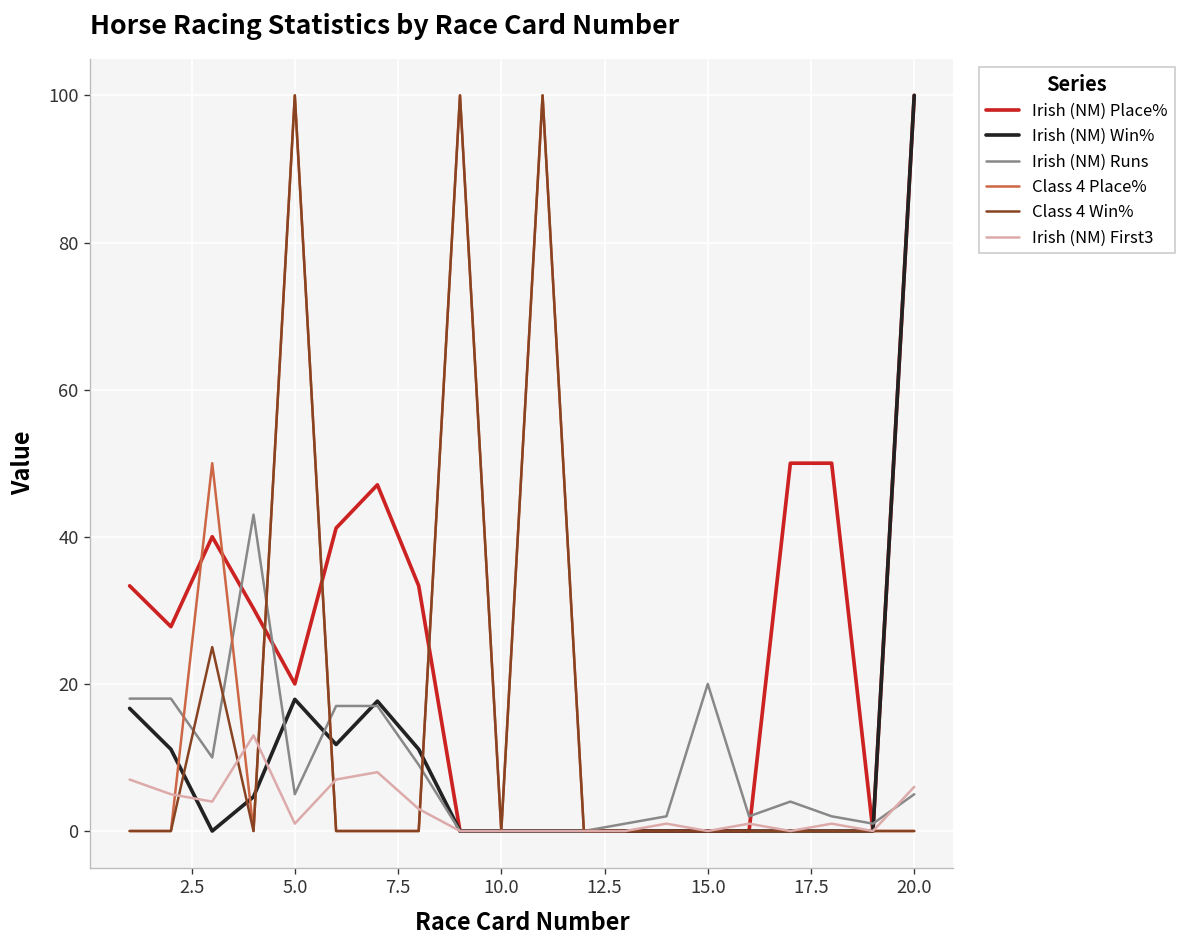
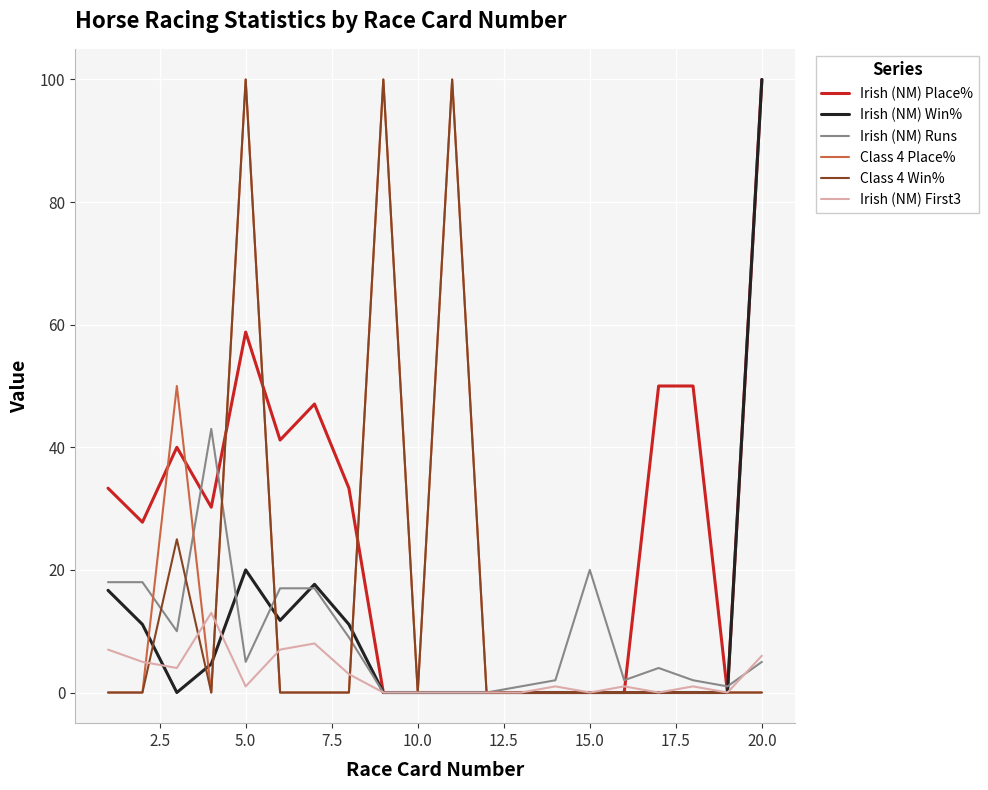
Irish (NM) Place%, 5.0: 20 -> 59
Irish (NM) Win%, 5.0: 18 -> 20
